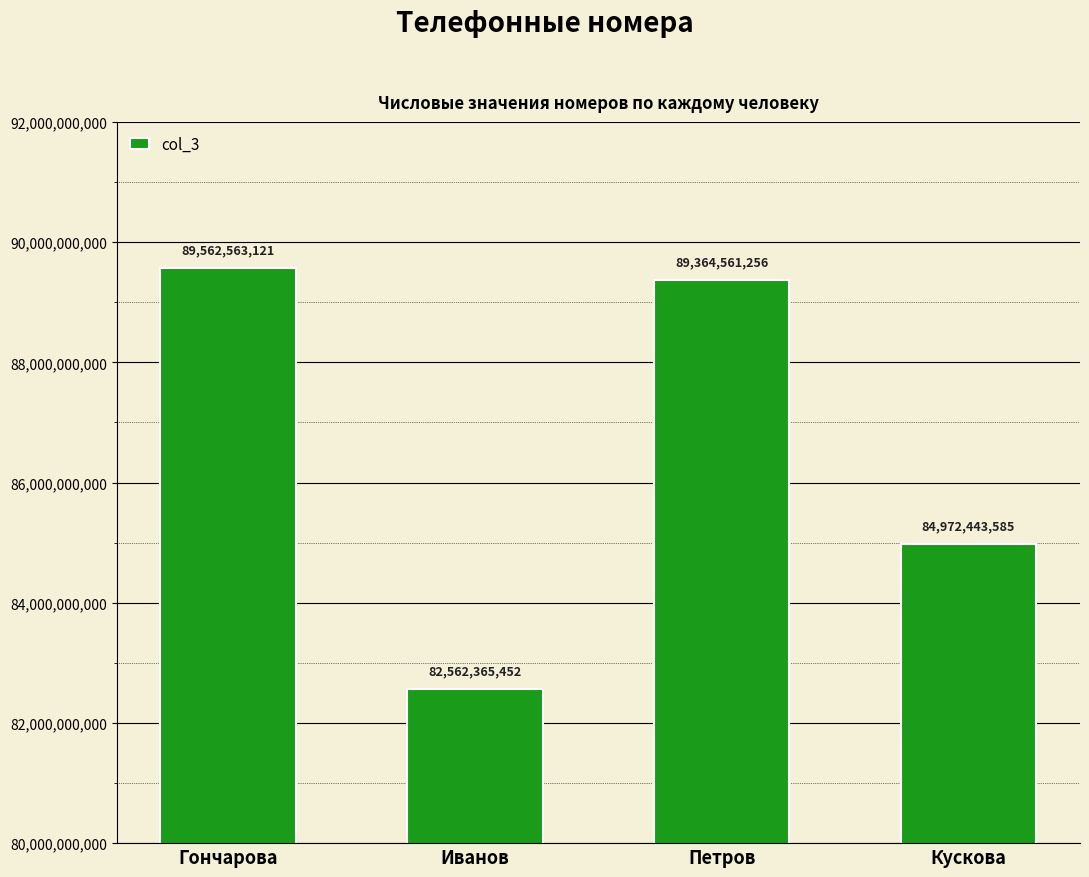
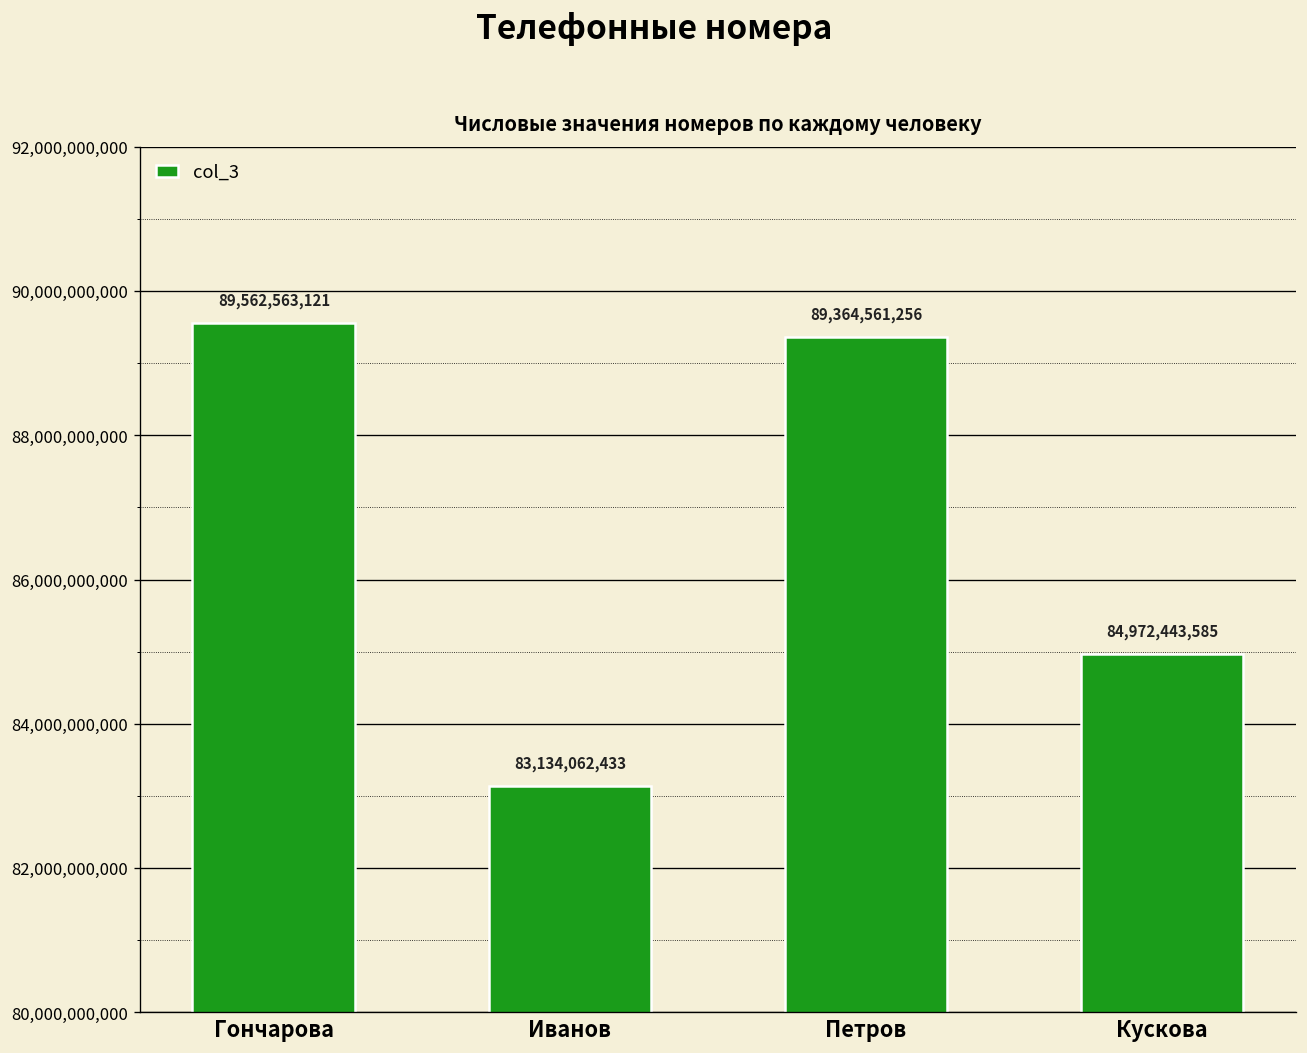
Иванов: 82,562,365,452 -> 83,134,062,433
